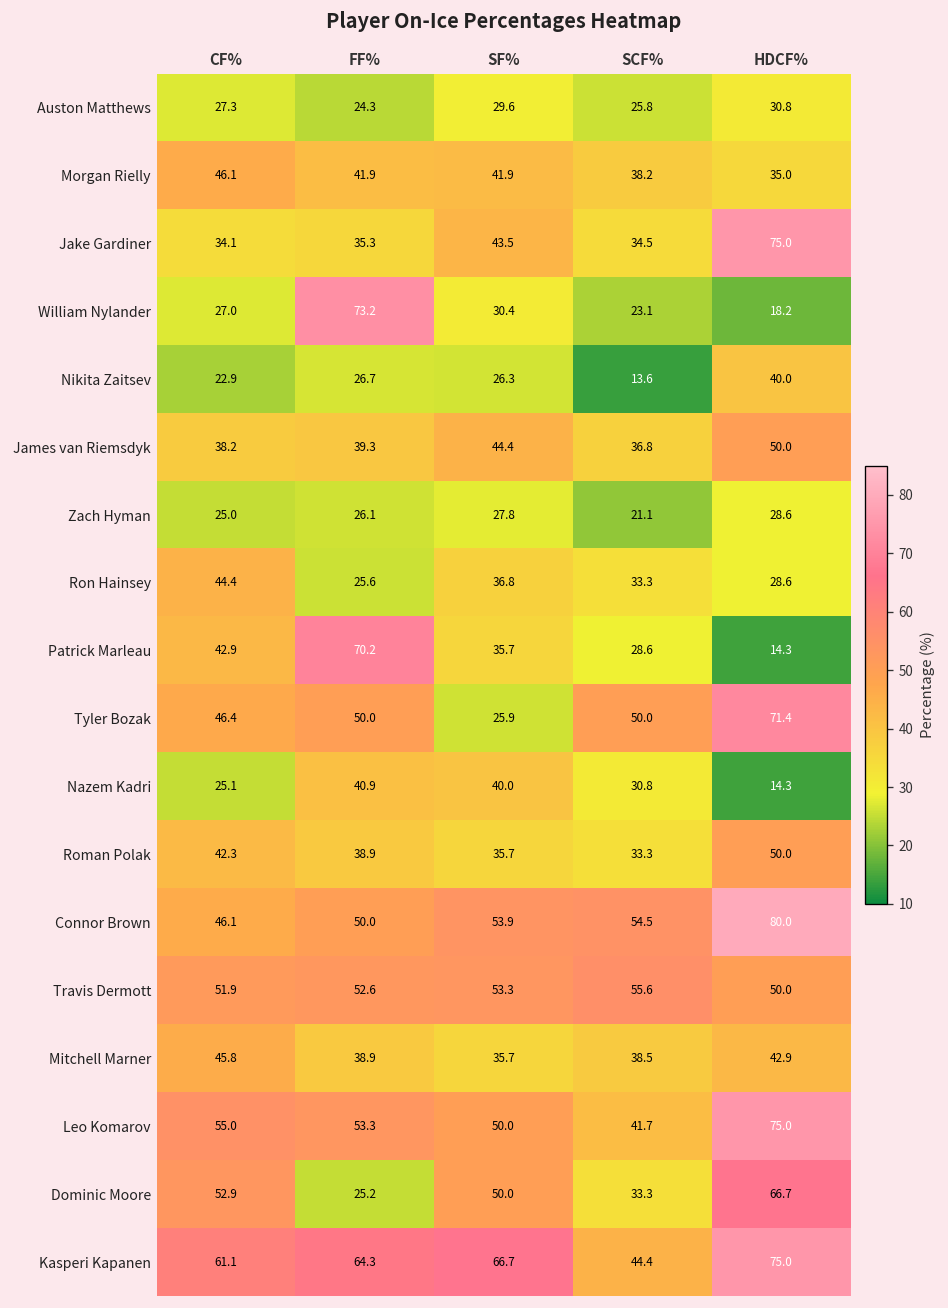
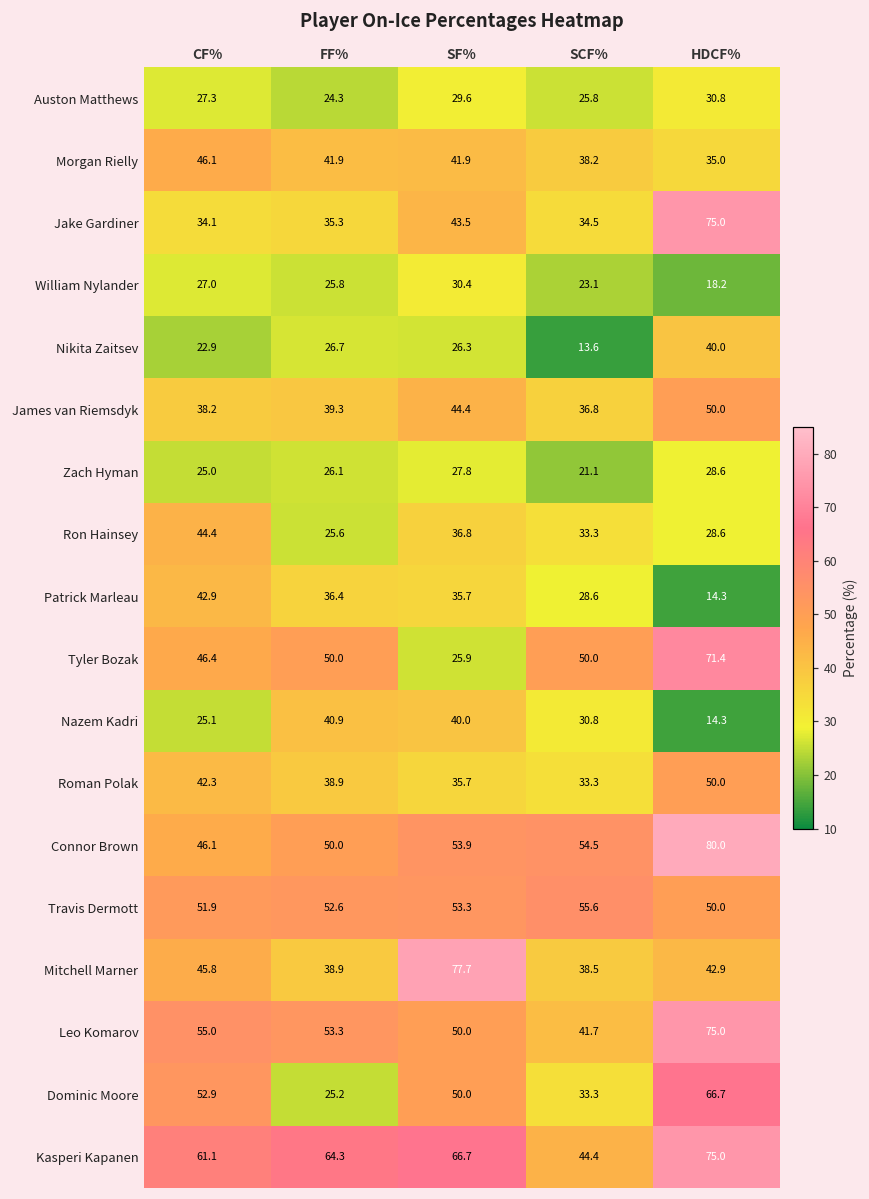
William Nylander, FF%: 73.2 -> 25.8
Patrick Marleau, FF%: 70.2 -> 36.4
Mitchell Marner, SF%: 35.7 -> 77.7
